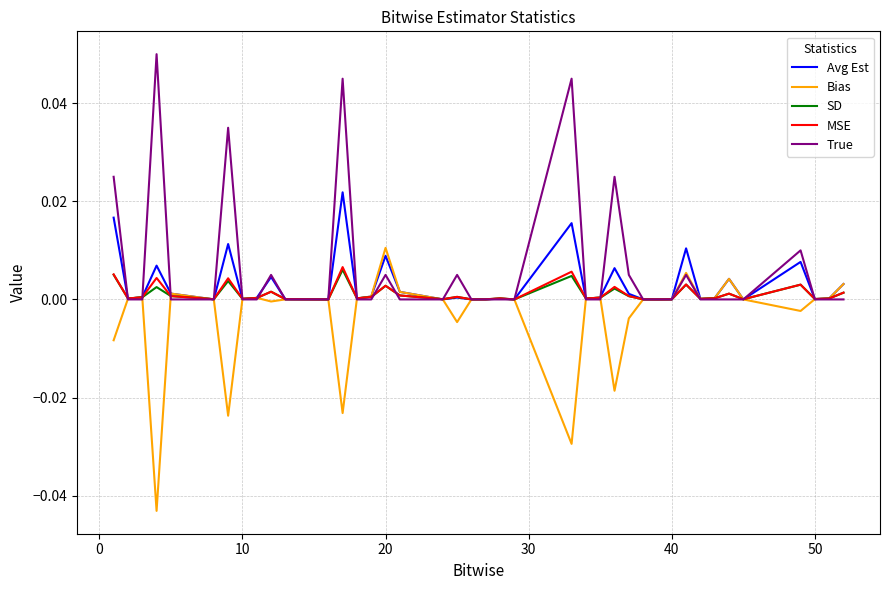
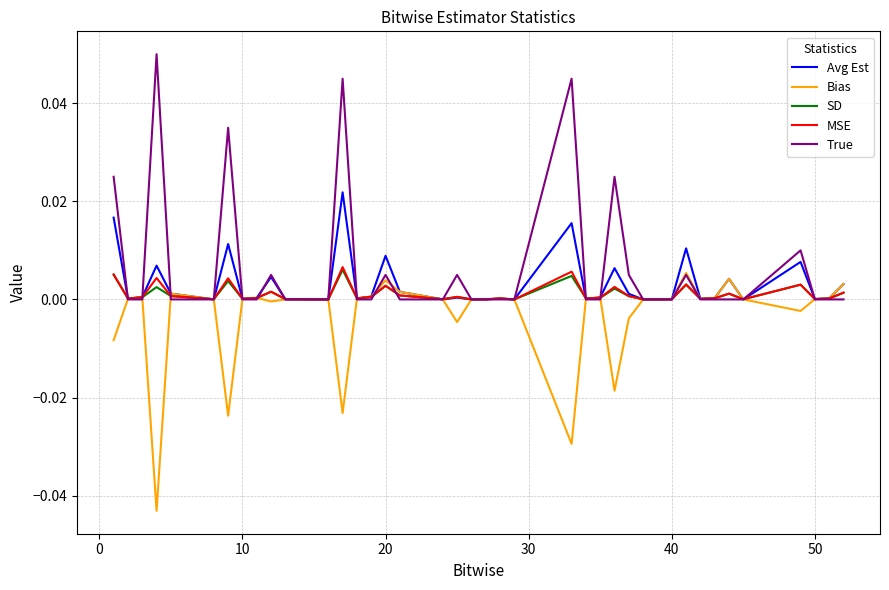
Bias, 20: 0.011 -> 0.004
